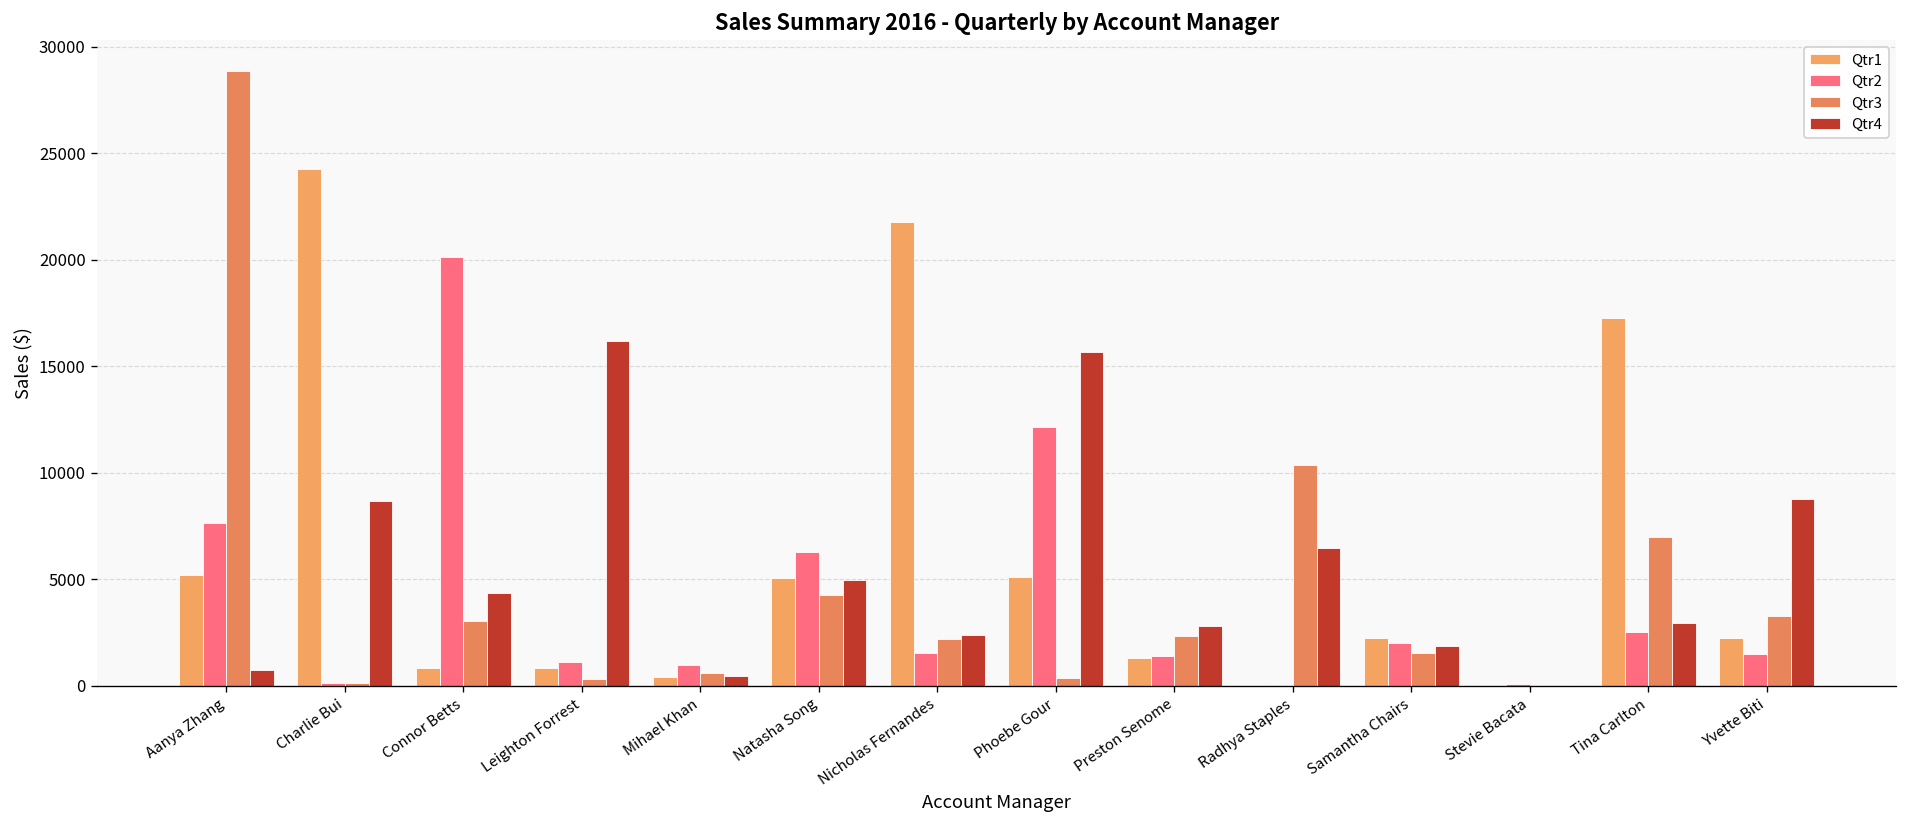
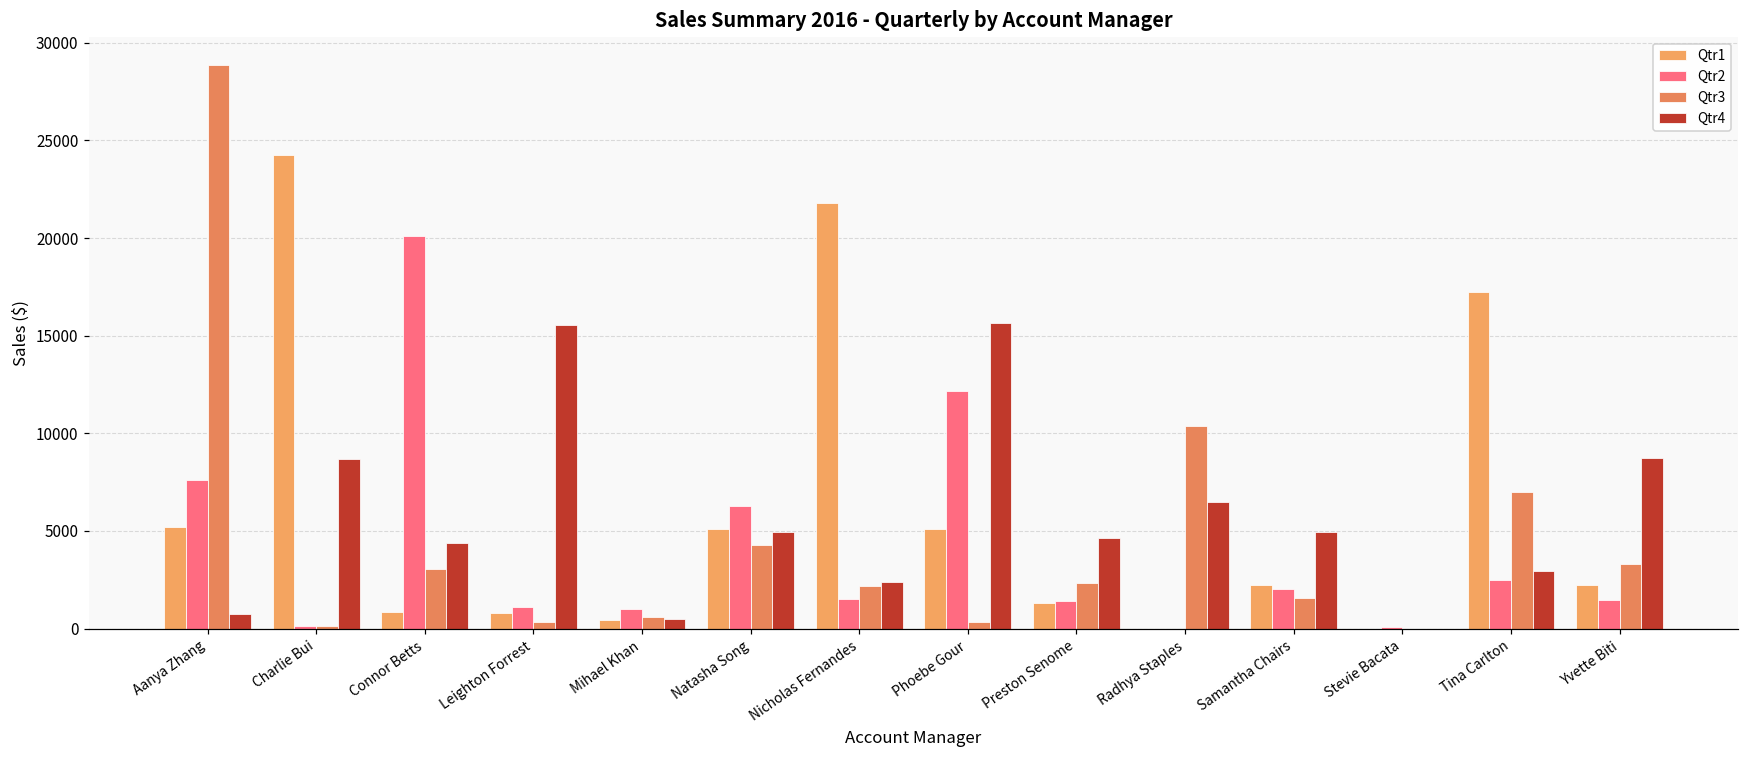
Qtr4, Leighton Forrest: 16200 -> 15500
Qtr4, Preston Senome: 2800 -> 4600
Qtr4, Samantha Chairs: 1900 -> 4900
